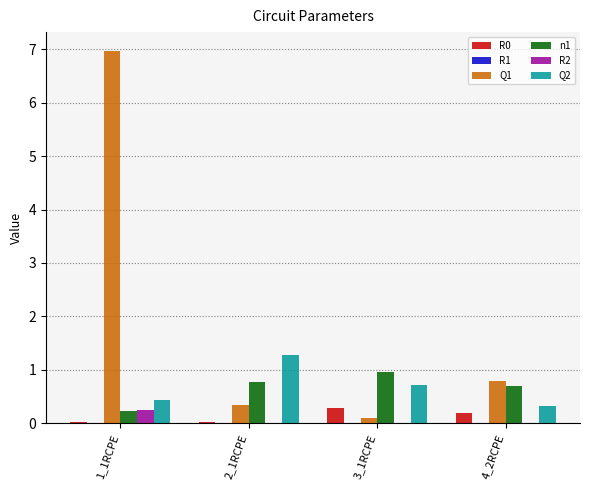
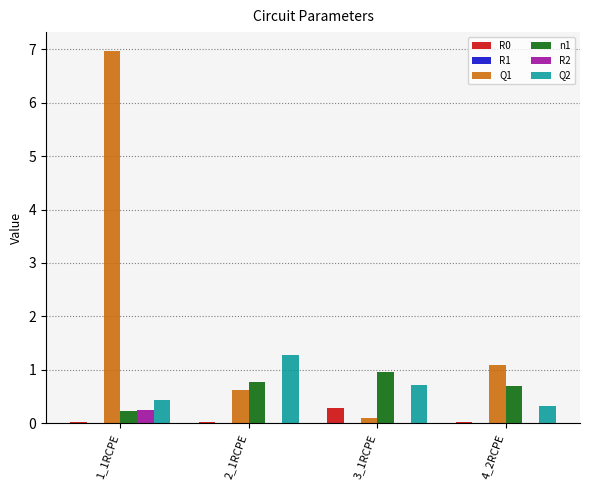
Q1, 2_1RCPE: 0.3 -> 0.6
R0, 4_2RCPE: 0.2 -> 0.0
Q1, 4_2RCPE: 0.8 -> 1.1
